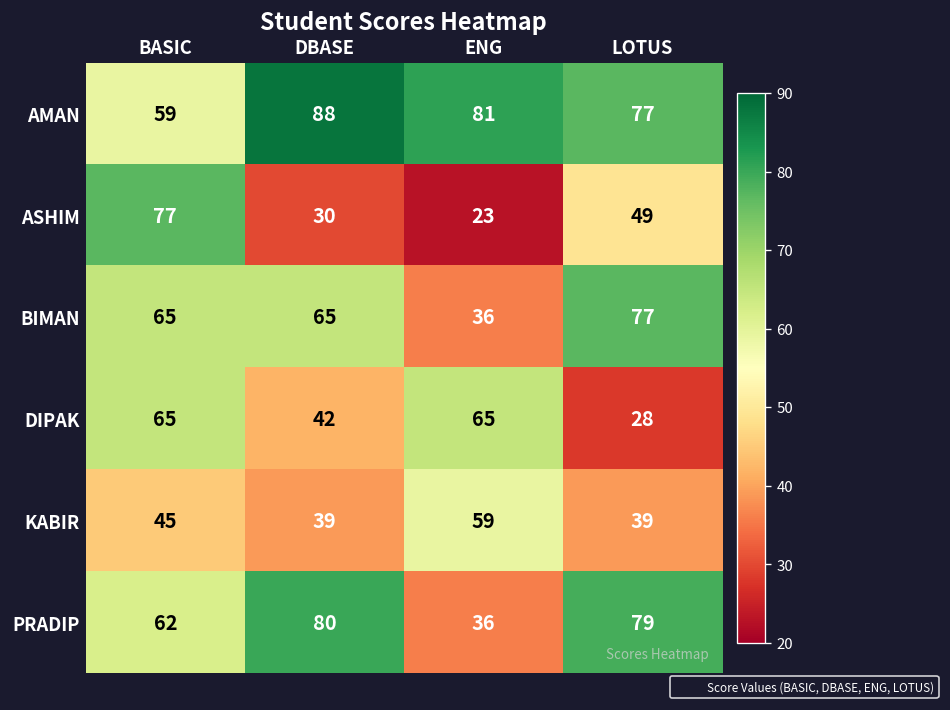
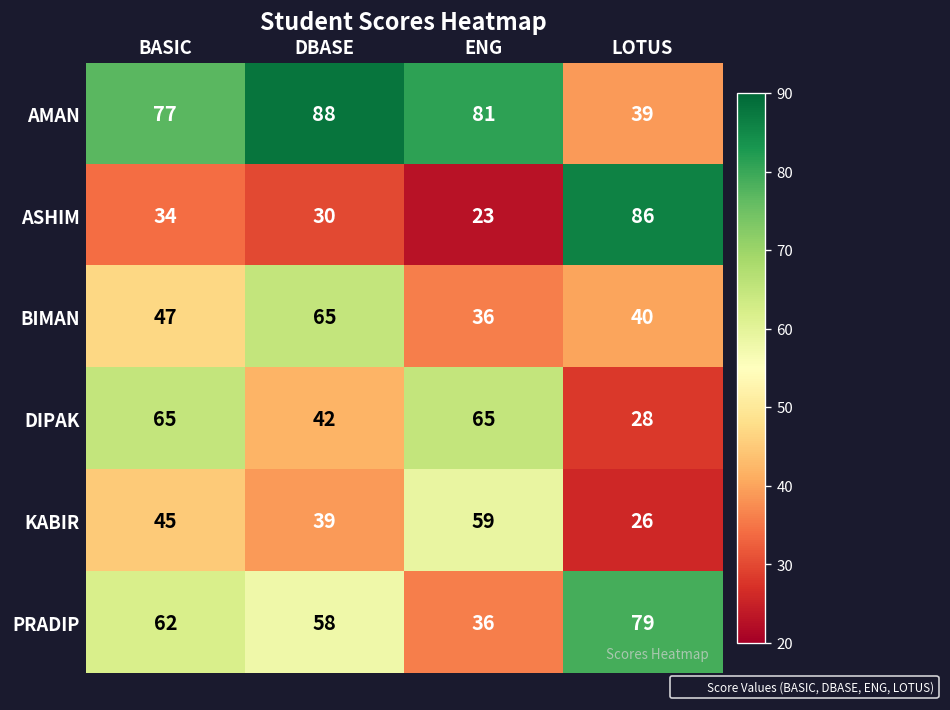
AMAN, BASIC: 59 -> 77
AMAN, LOTUS: 77 -> 39
ASHIM, BASIC: 77 -> 34
ASHIM, LOTUS: 49 -> 86
BIMAN, BASIC: 65 -> 47
BIMAN, LOTUS: 77 -> 40
KABIR, LOTUS: 39 -> 26
PRADIP, DBASE: 80 -> 58
